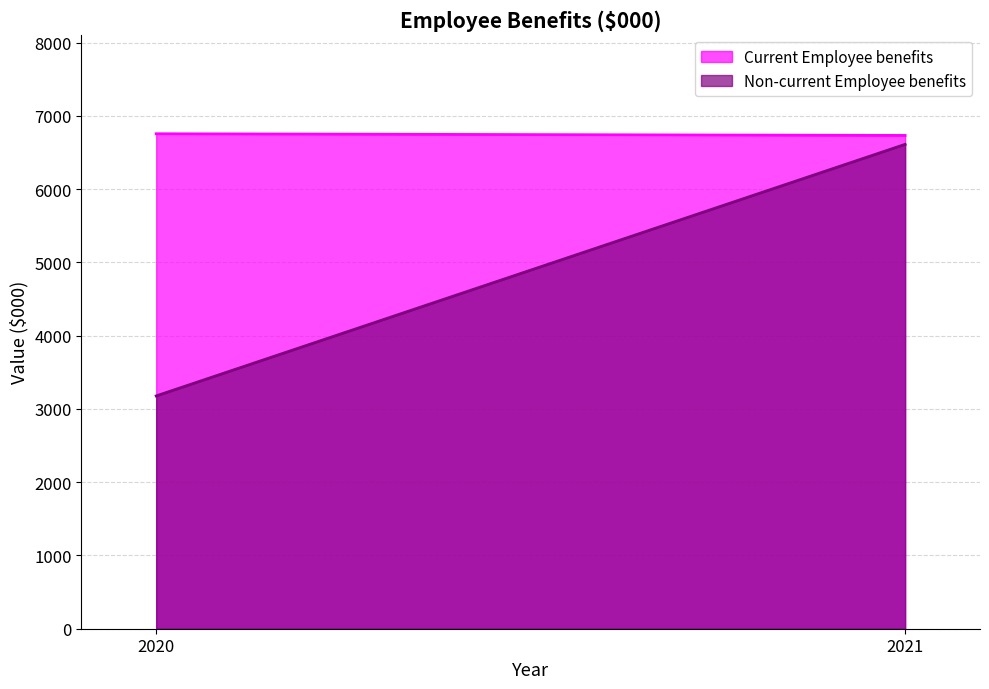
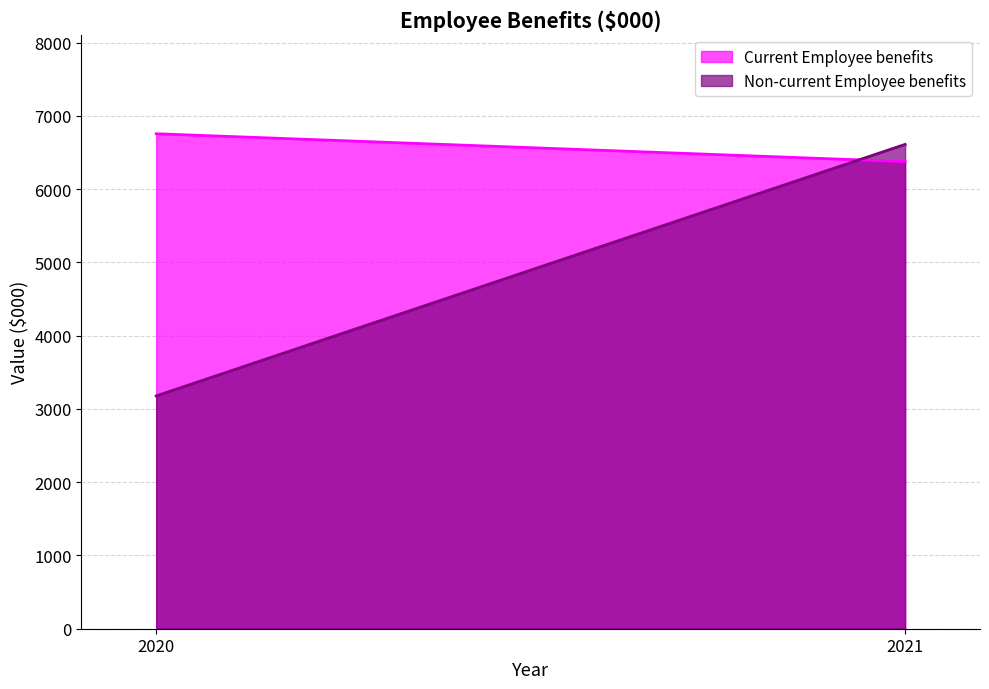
Current Employee benefits, 2021: 6700 -> 6400
